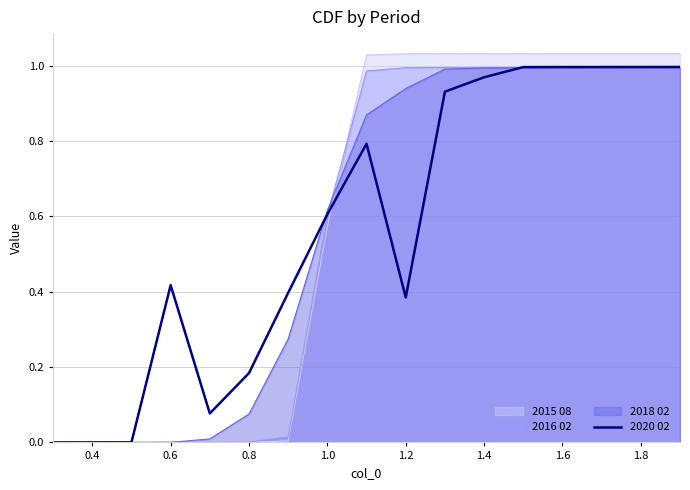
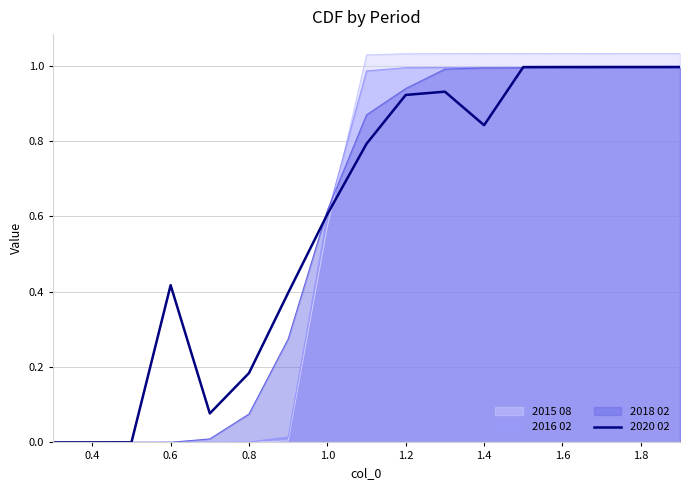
2020 02, 1.2: 0.38 -> 0.92
2020 02, 1.4: 0.97 -> 0.84
